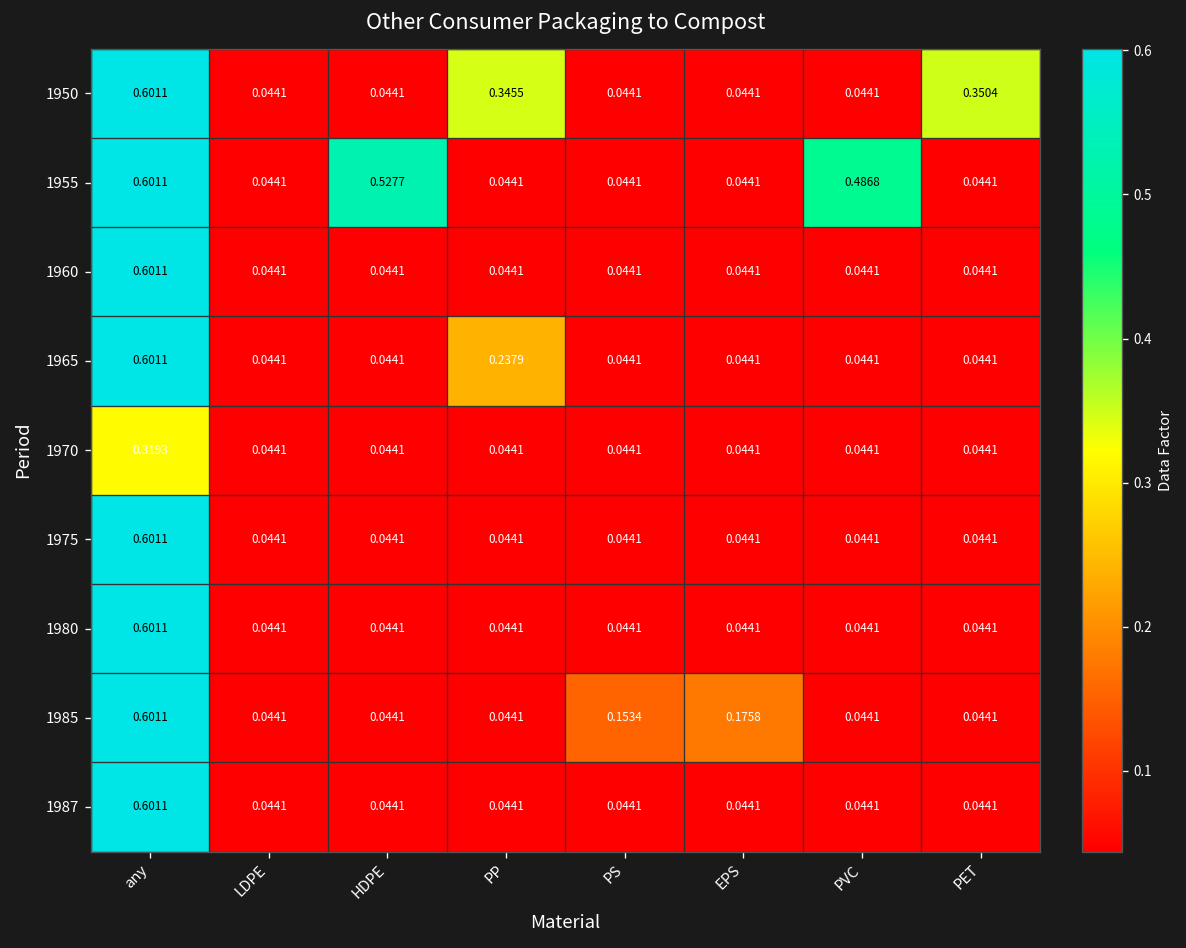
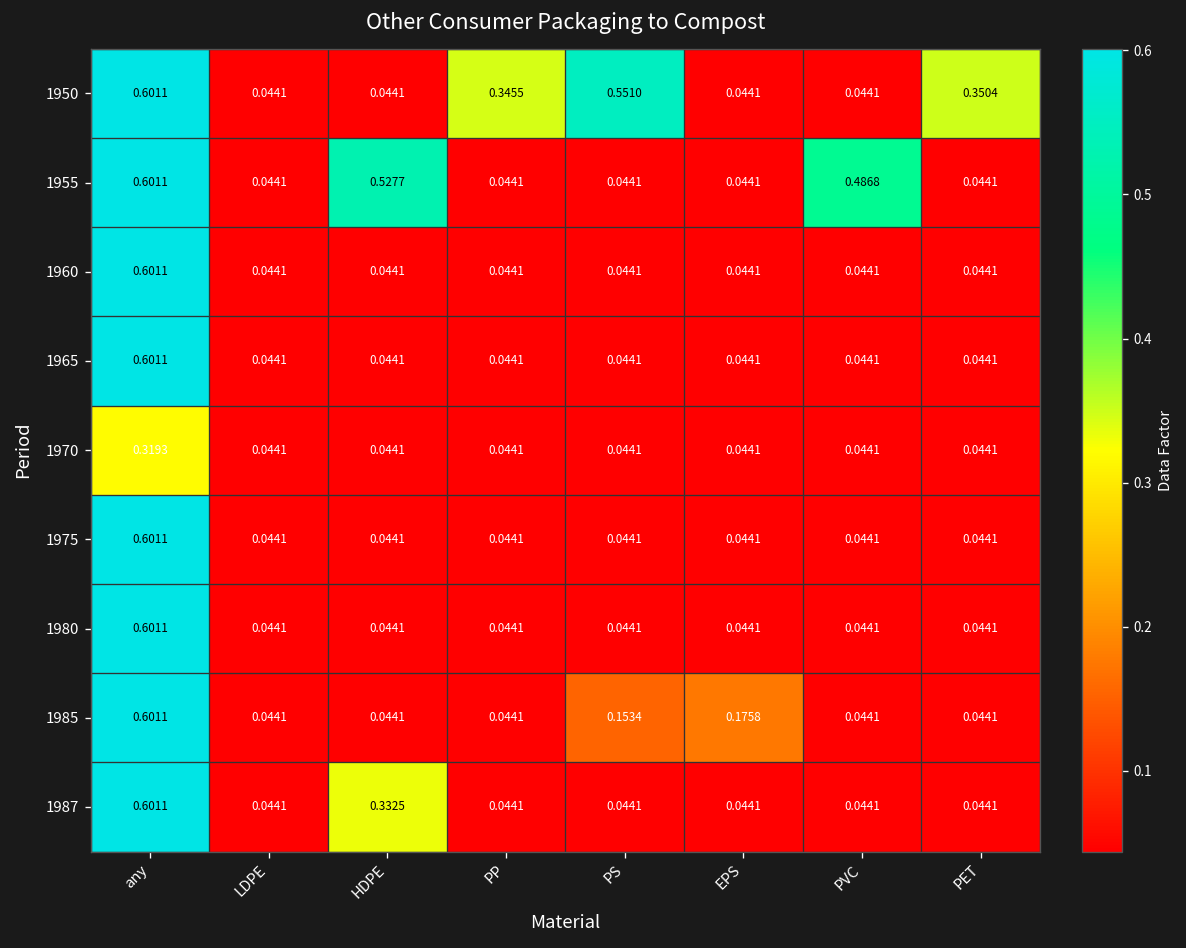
1950, PS: 0.0441 -> 0.5510
1965, PP: 0.2379 -> 0.0441
1987, HDPE: 0.0441 -> 0.3325
